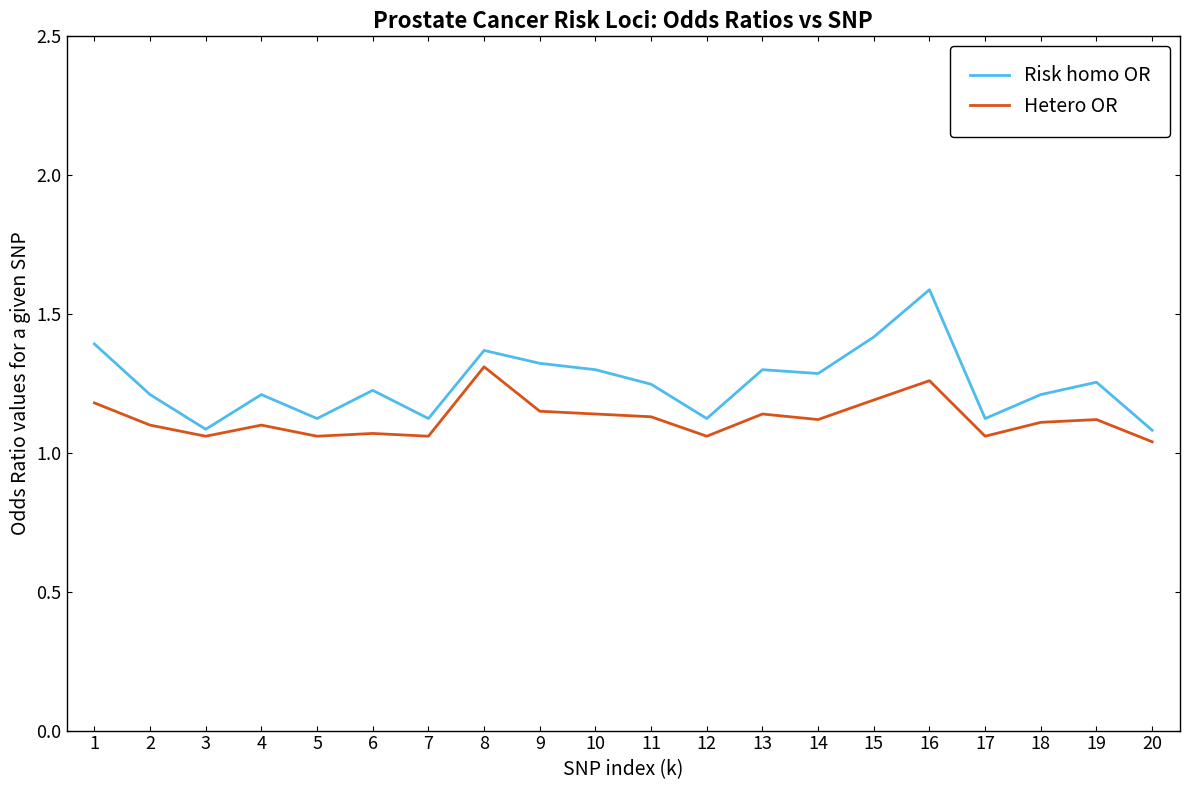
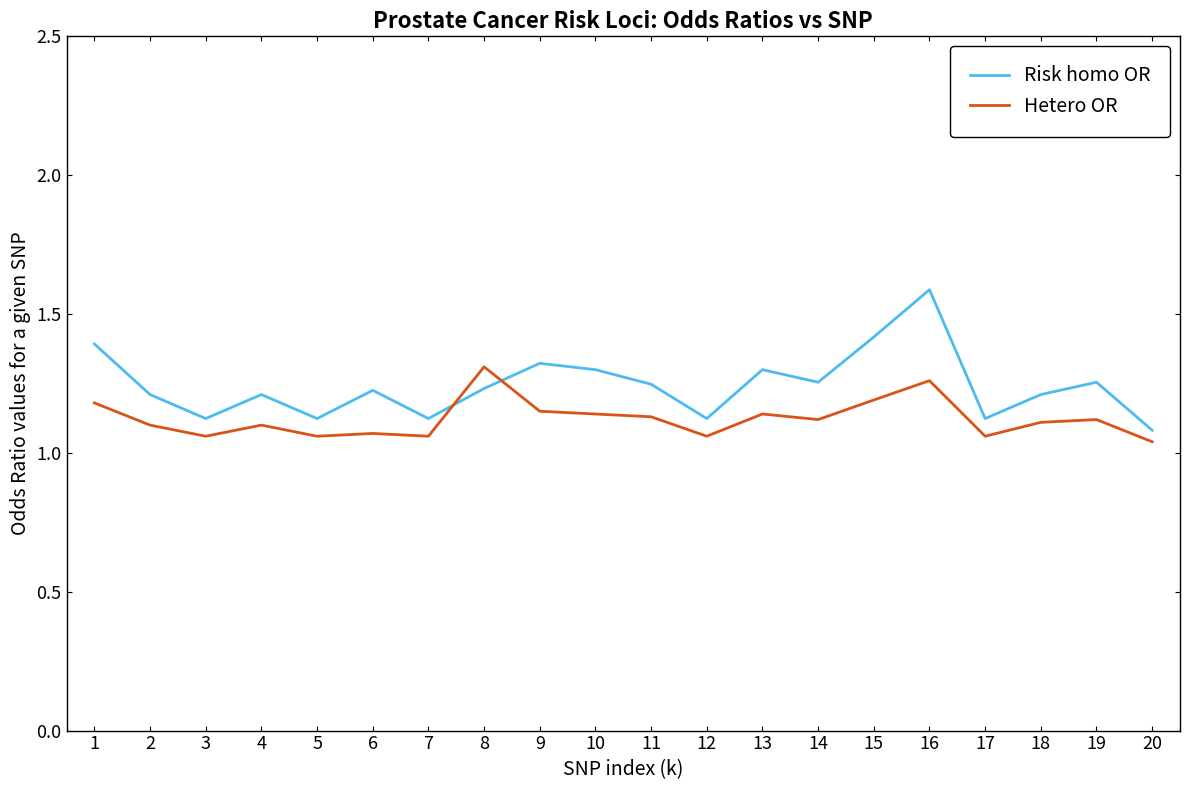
Risk homo OR, 3: 1.09 -> 1.12
Risk homo OR, 8: 1.37 -> 1.23
Risk homo OR, 14: 1.29 -> 1.25
